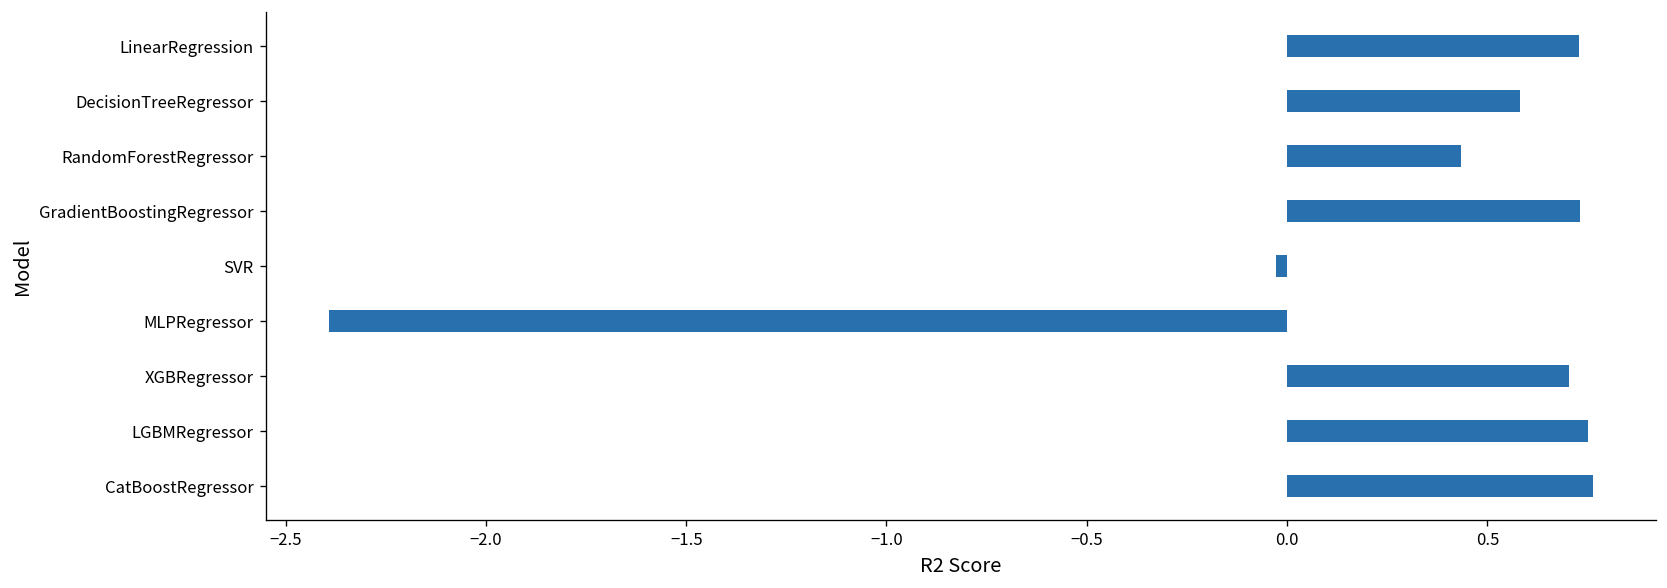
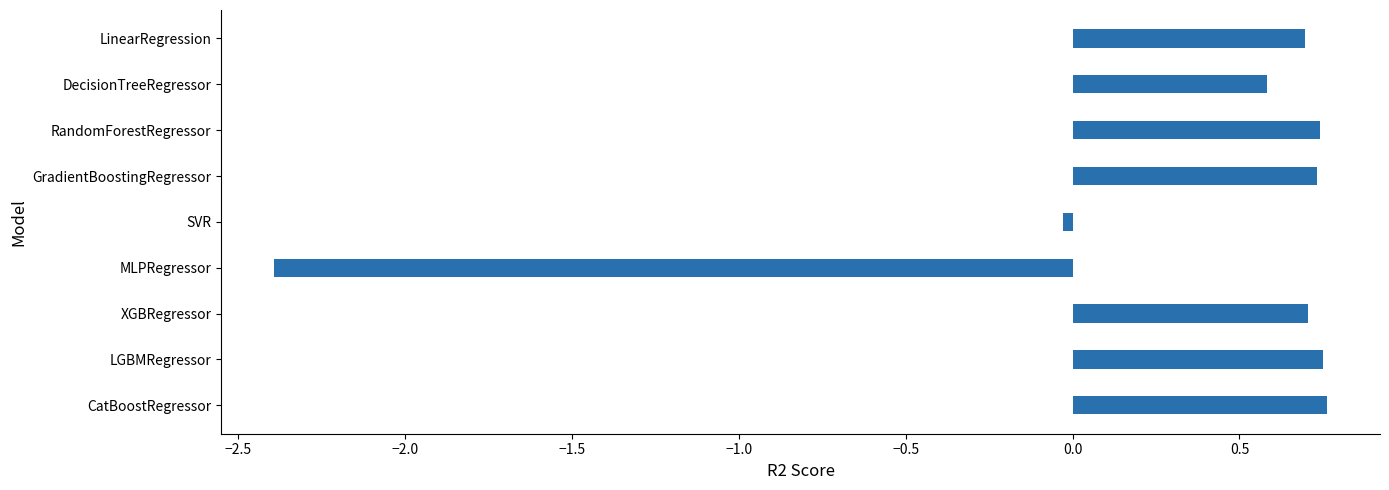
LinearRegression: 0.73 -> 0.70
RandomForestRegressor: 0.43 -> 0.74
